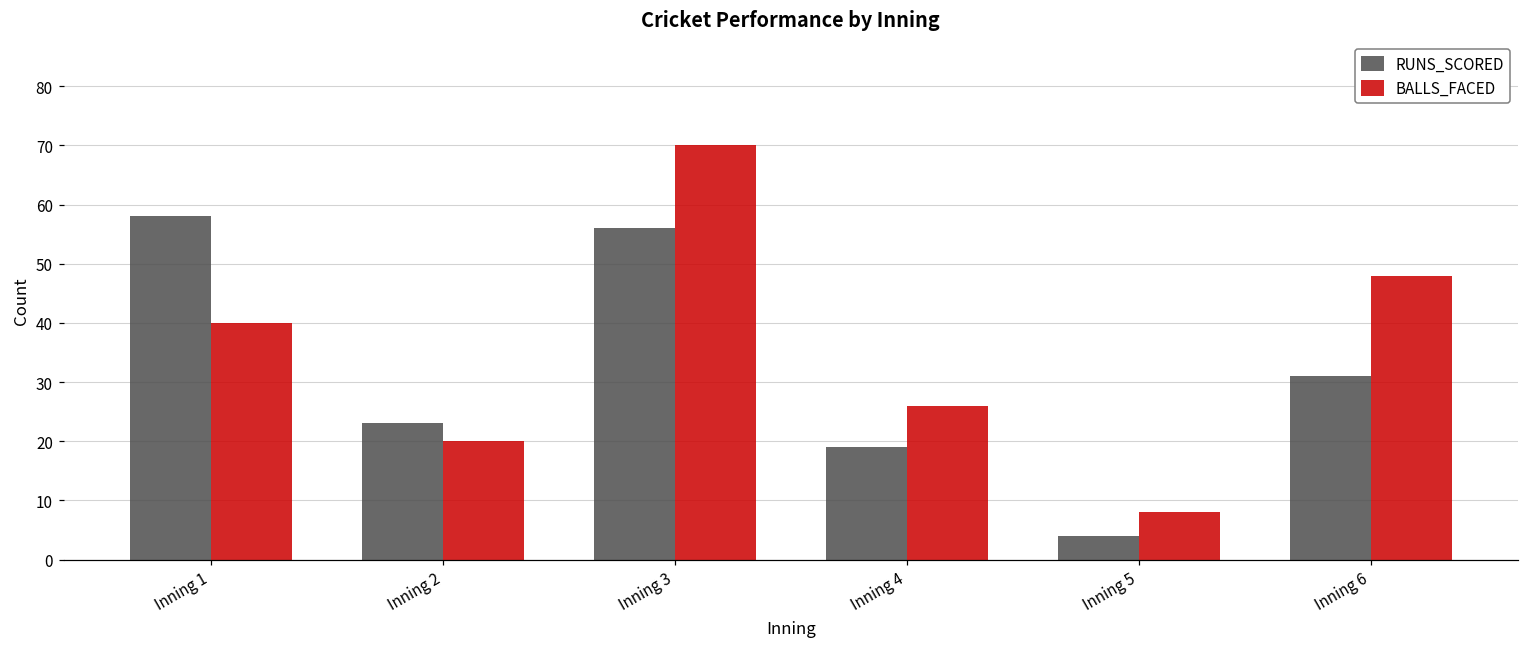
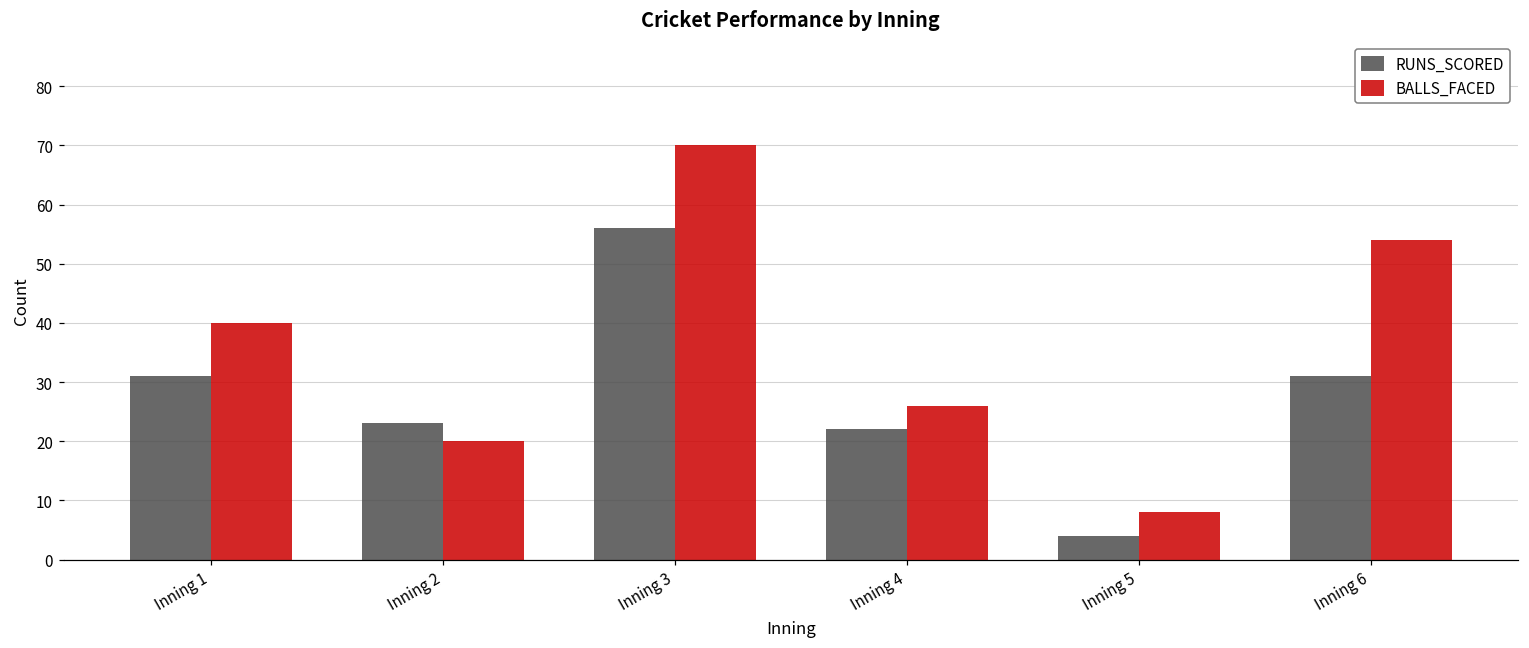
RUNS_SCORED, Inning 1: 58 -> 31
RUNS_SCORED, Inning 4: 19 -> 22
BALLS_FACED, Inning 6: 48 -> 54
